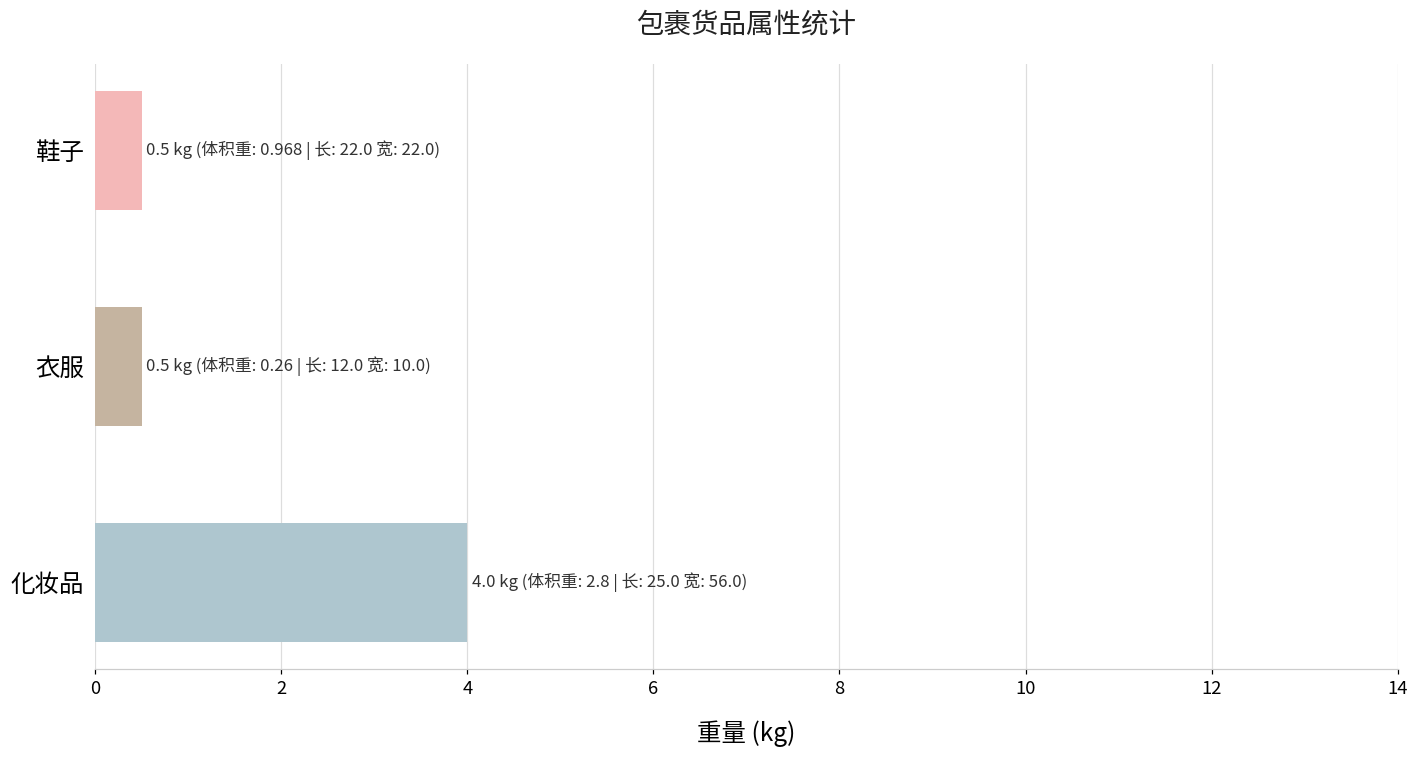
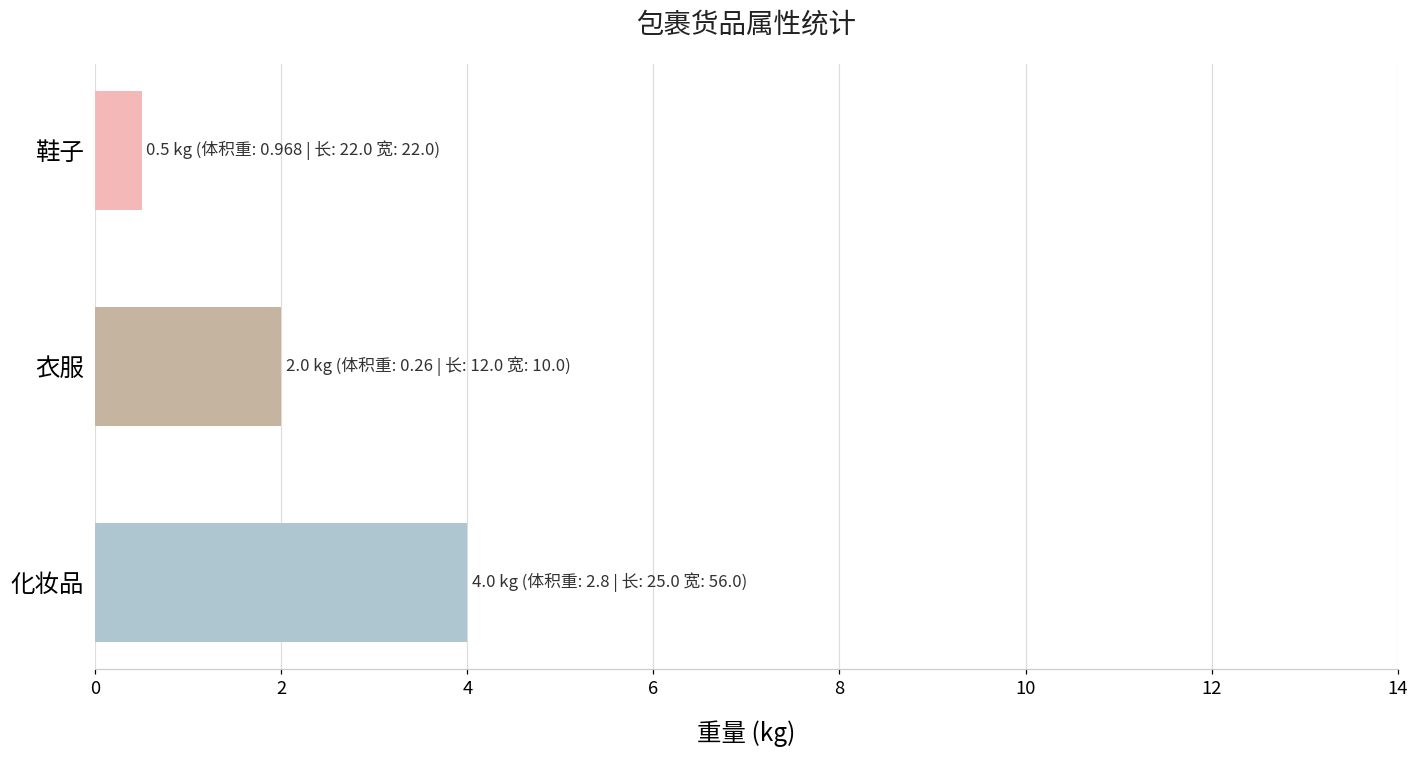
衣服: 0.5 -> 2.0
